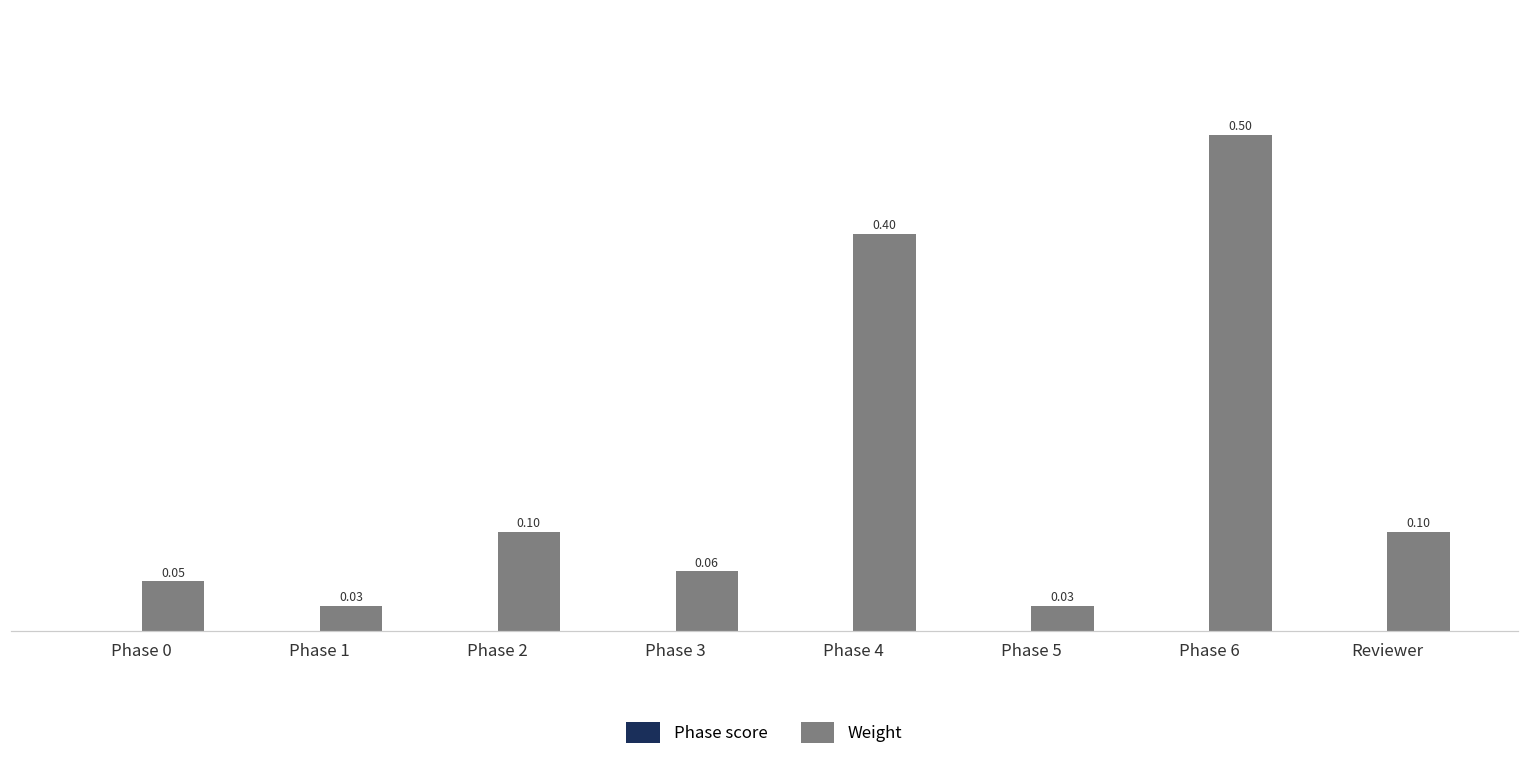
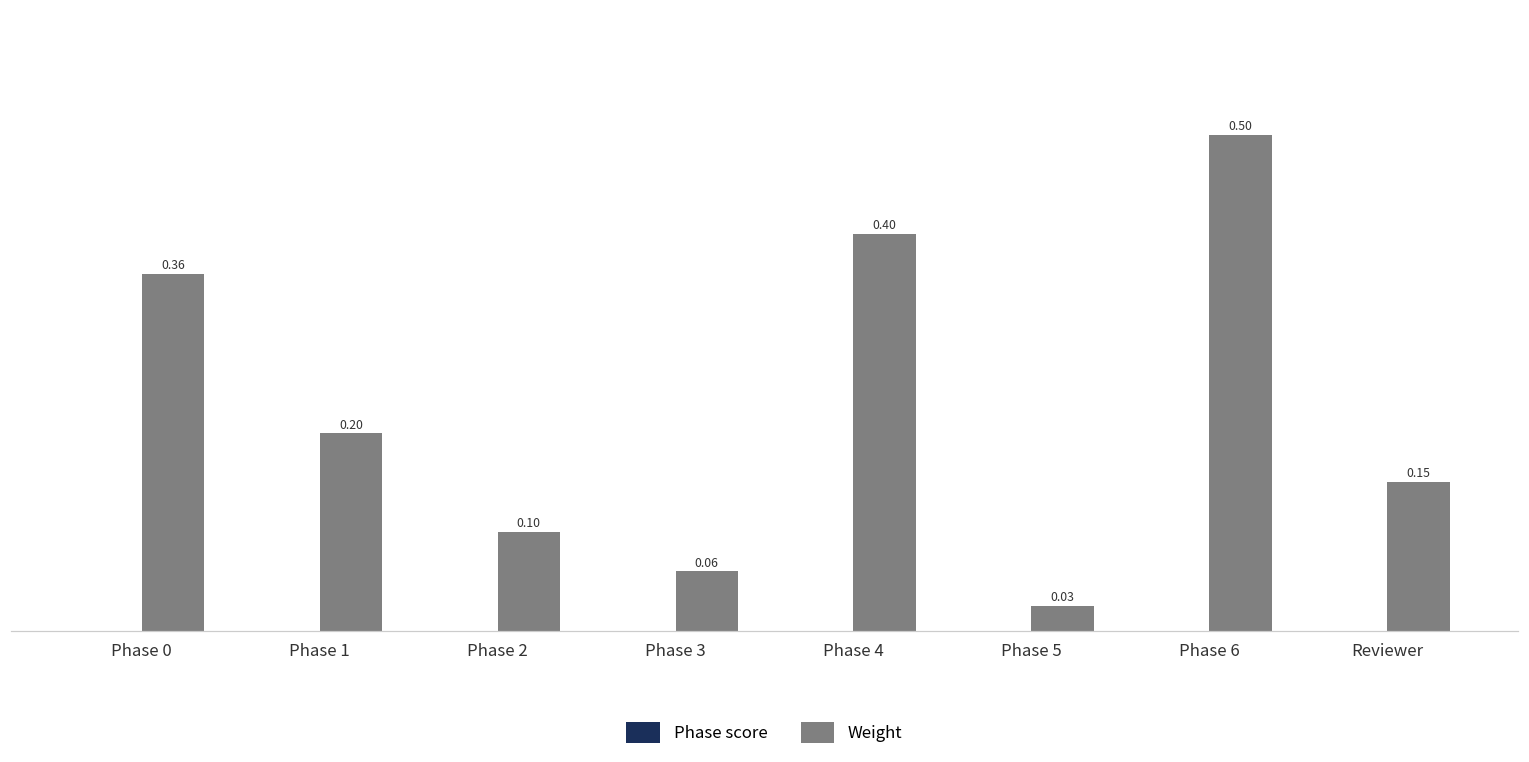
Weight, Phase 0: 0.05 -> 0.36
Weight, Phase 1: 0.03 -> 0.20
Weight, Reviewer: 0.10 -> 0.15
